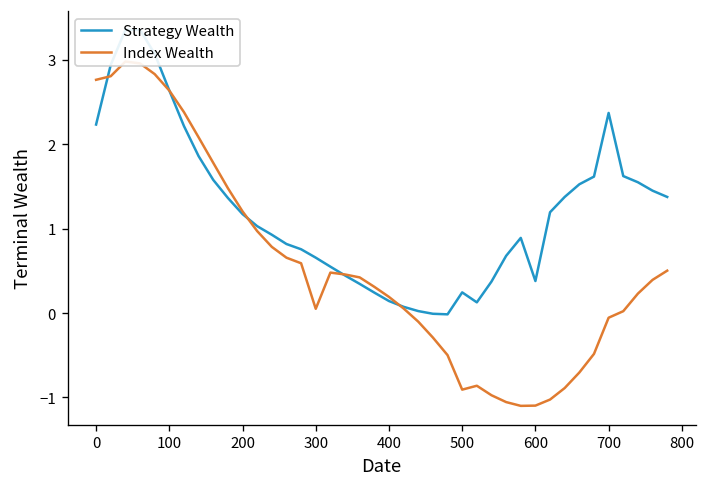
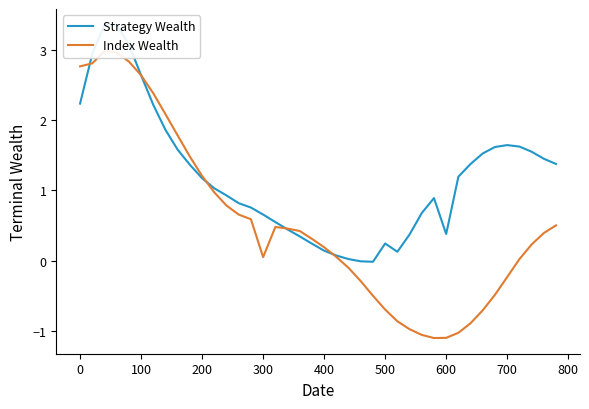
Index Wealth, 500: -0.9 -> -0.7
Strategy Wealth, 700: 2.4 -> 1.6
Index Wealth, 700: -0.1 -> -0.2
